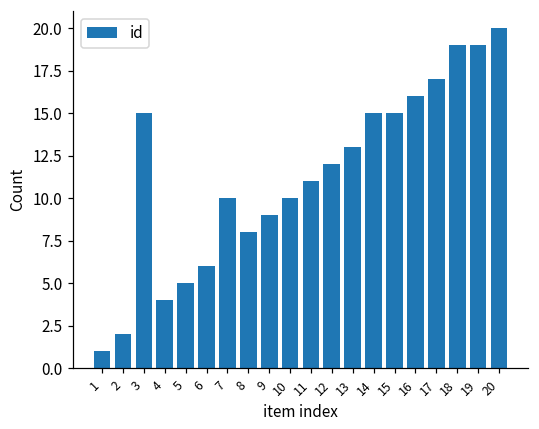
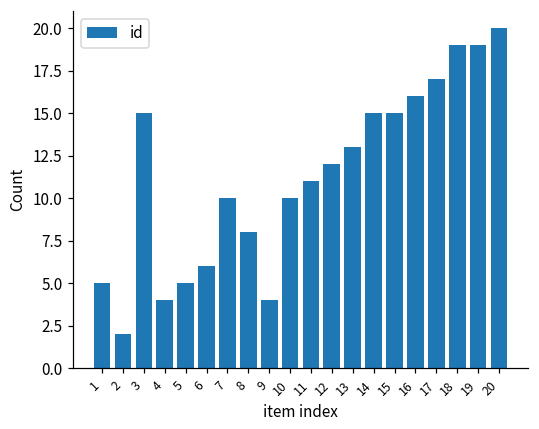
1: 1 -> 5
9: 9 -> 4
